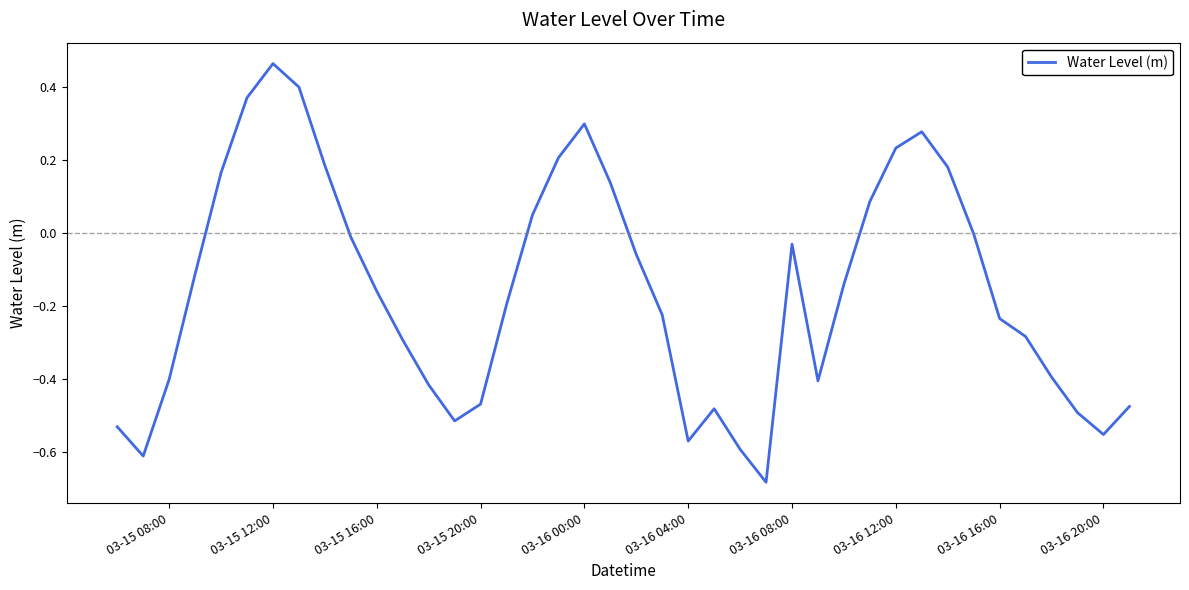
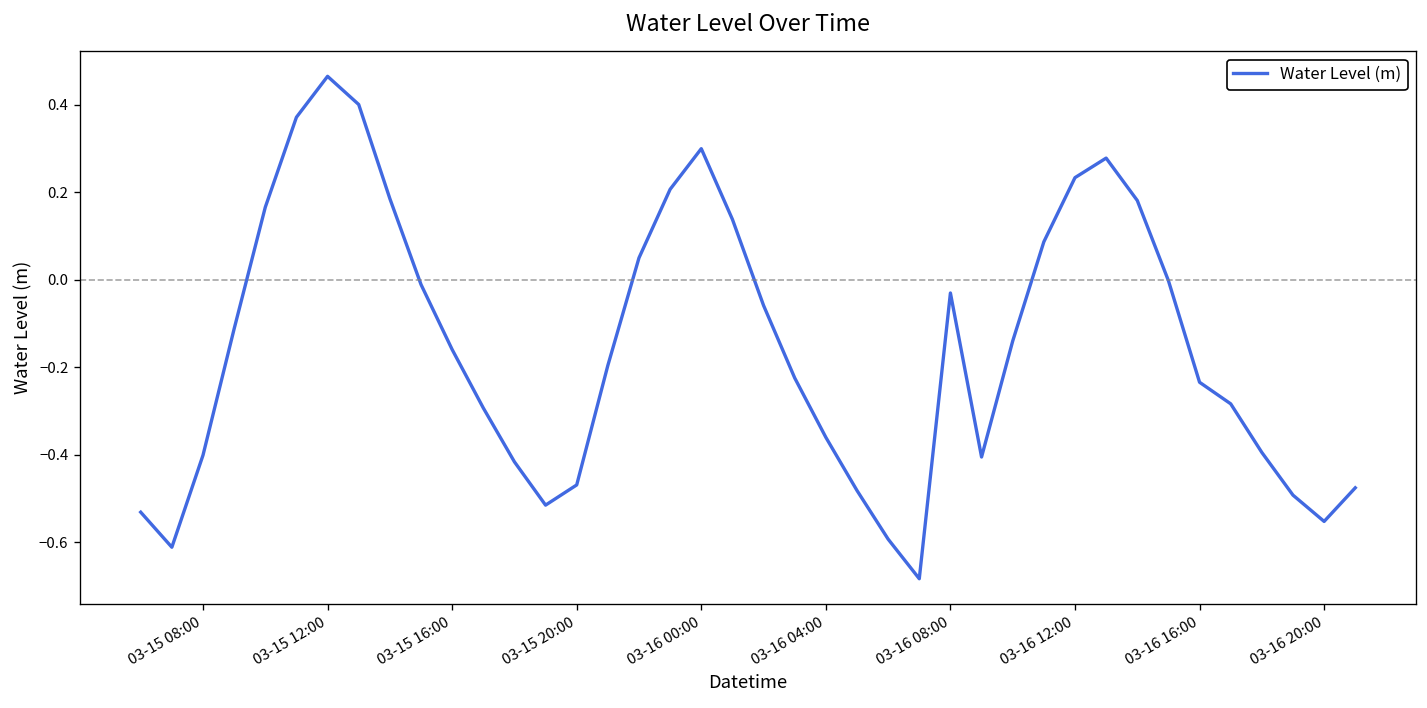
03-16 04:00: -0.57 -> -0.36
